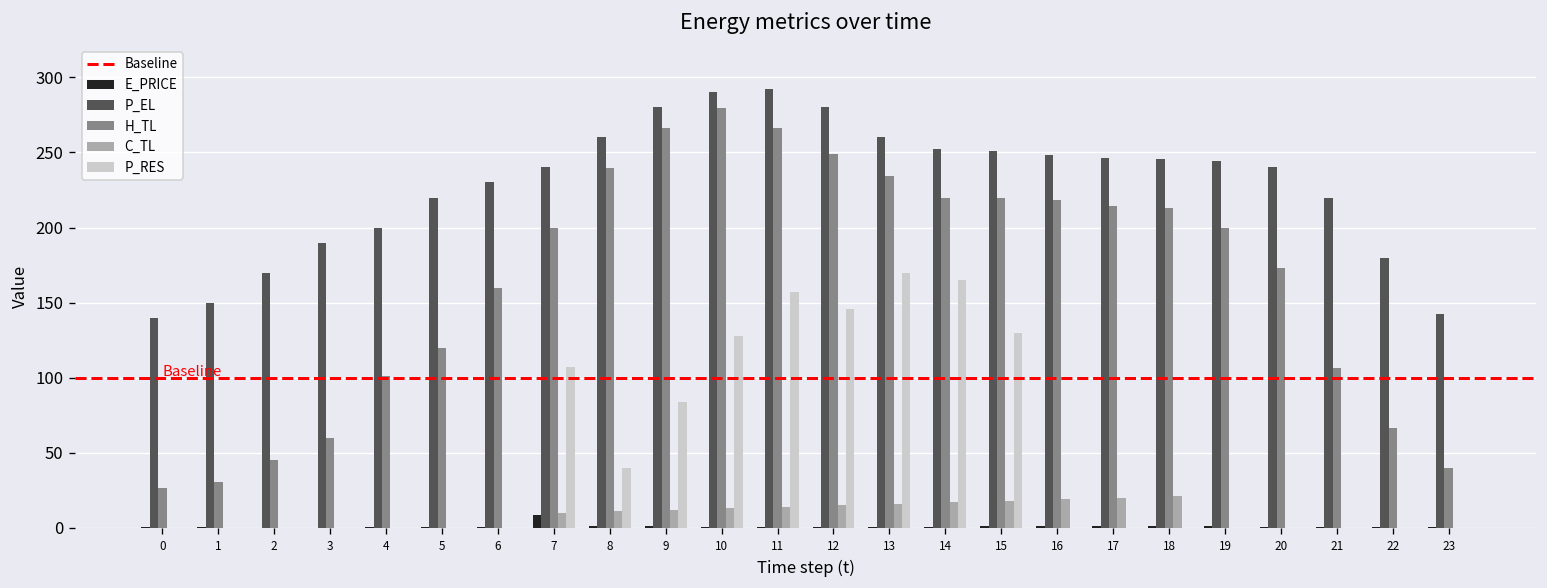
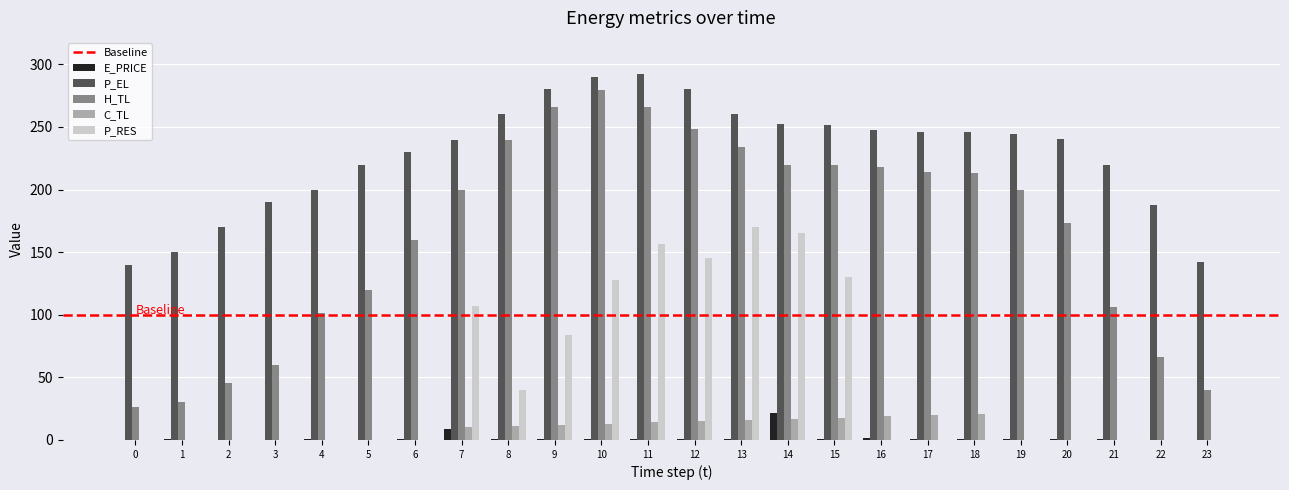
E_PRICE, 14: 1 -> 22
P_EL, 22: 180 -> 188
